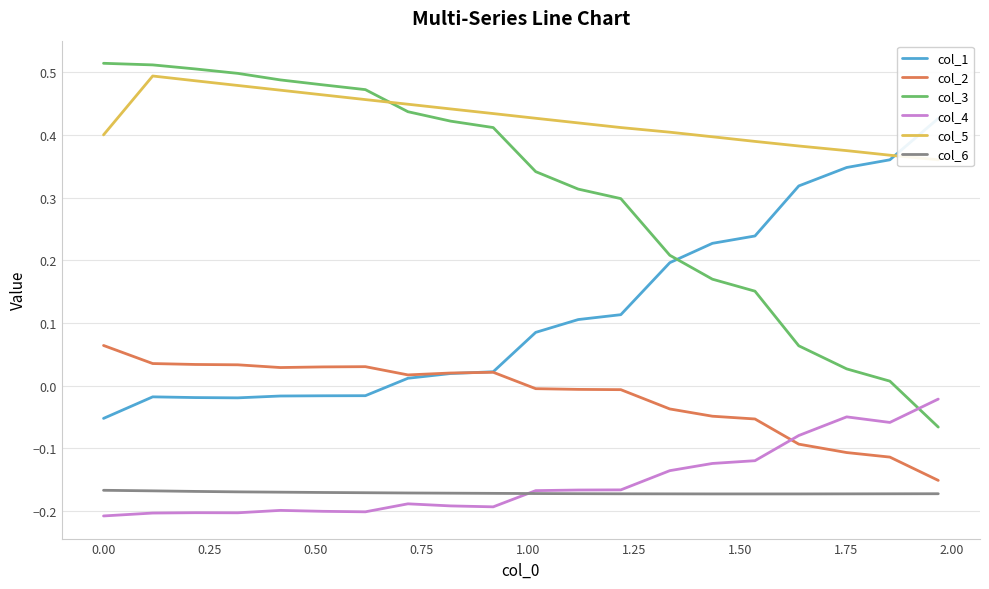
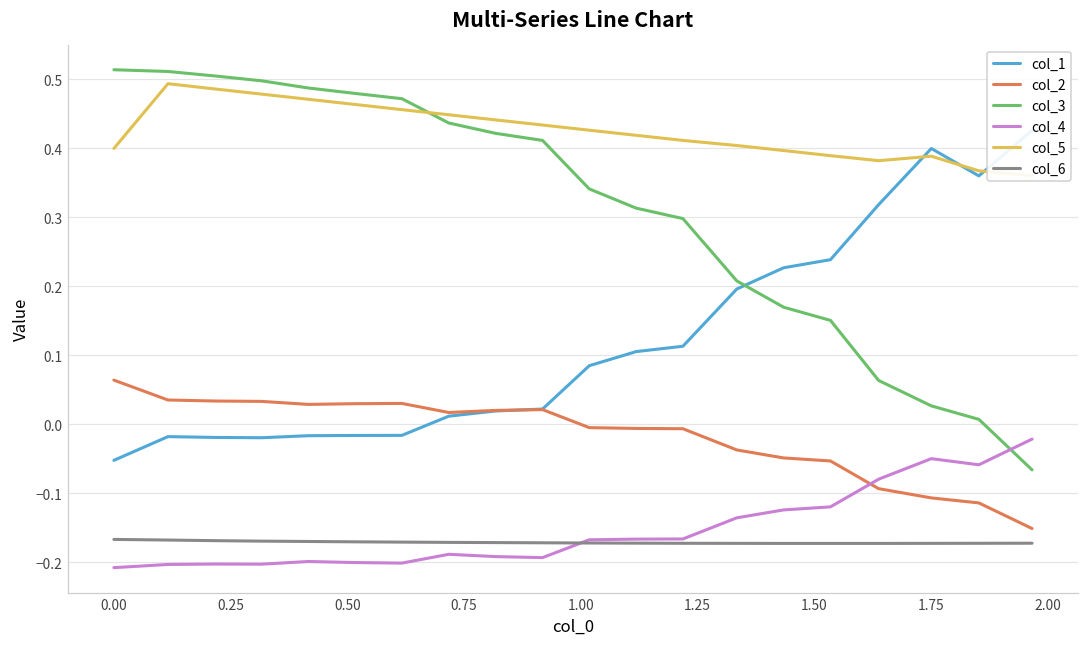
col_1, 1.75: 0.35 -> 0.40
col_5, 1.75: 0.37 -> 0.39
